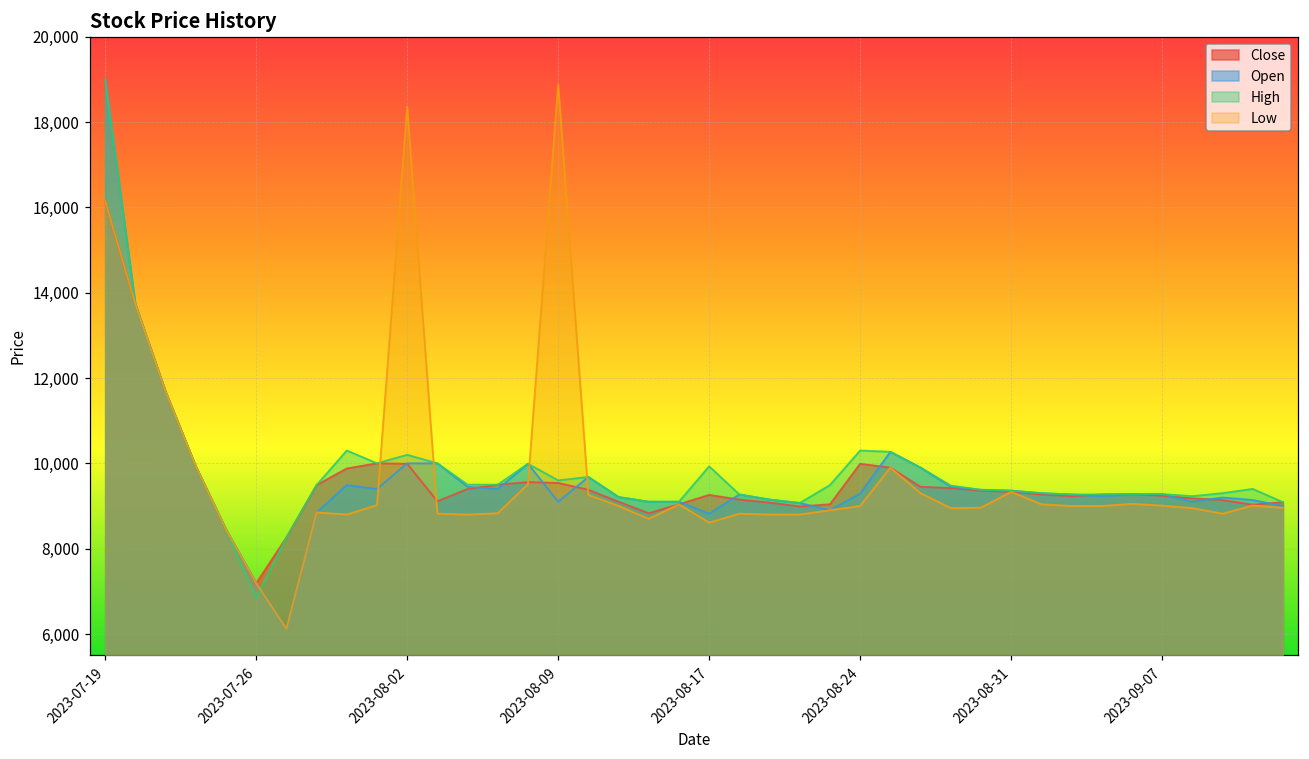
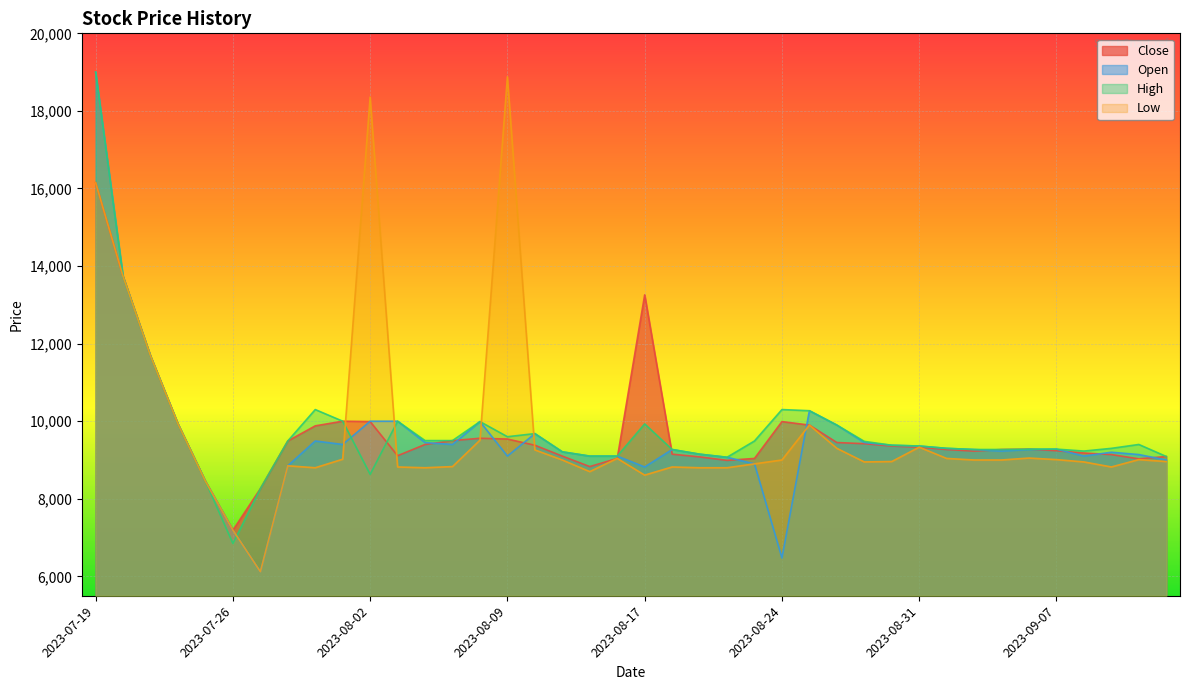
High, 2023-08-02: 10,200 -> 8,600
Close, 2023-08-17: 9,300 -> 13,300
Open, 2023-08-24: 9,300 -> 6,500
